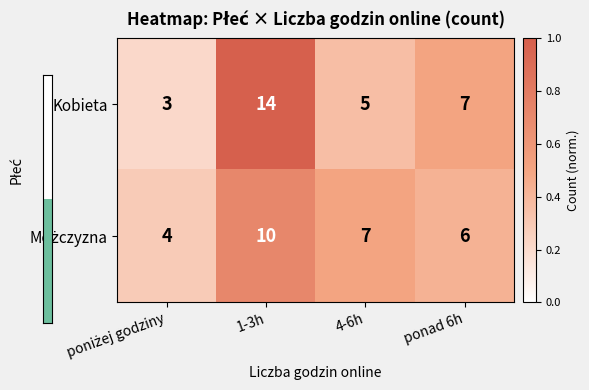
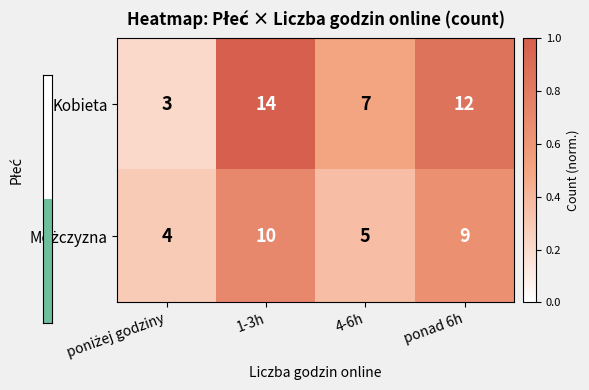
Heatmap: Płeć × Liczba godzin online (count), Kobieta, 4-6h: 5 -> 7
Heatmap: Płeć × Liczba godzin online (count), Kobieta, ponad 6h: 7 -> 12
Heatmap: Płeć × Liczba godzin online (count), Mężczyzna, 4-6h: 7 -> 5
Heatmap: Płeć × Liczba godzin online (count), Mężczyzna, ponad 6h: 6 -> 9
